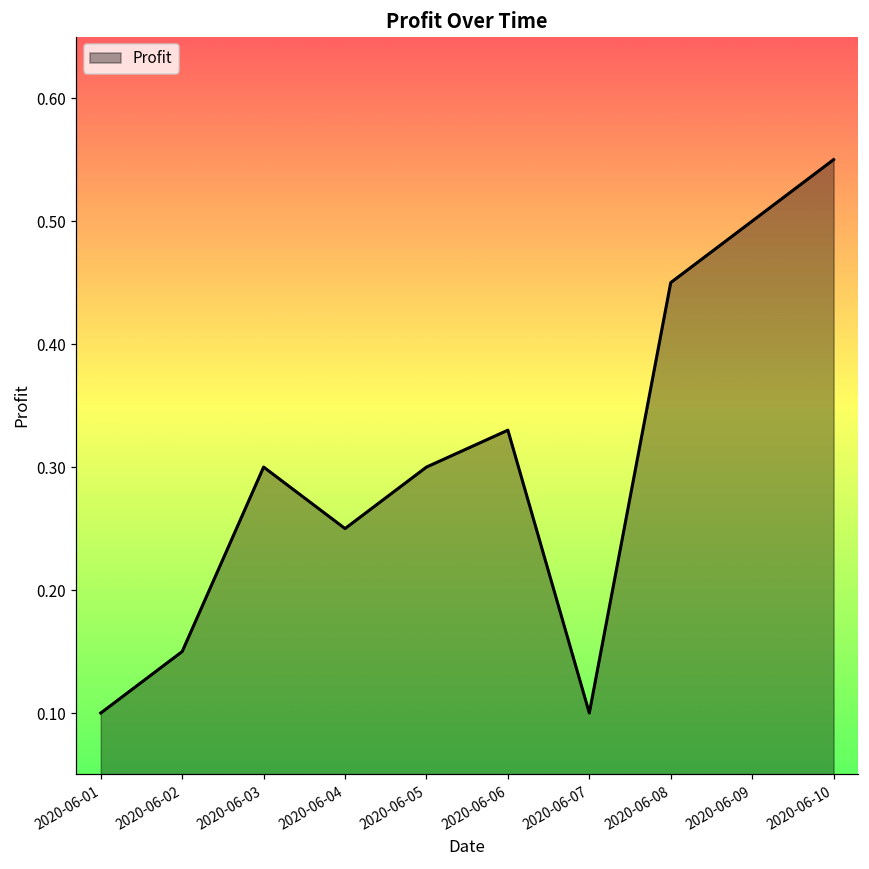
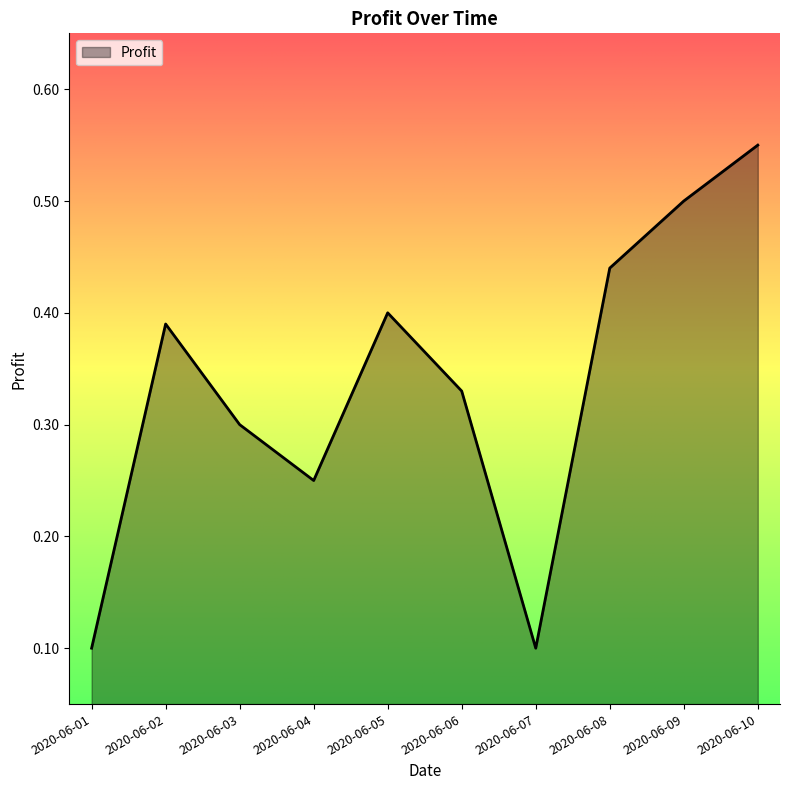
2020-06-02: 0.15 -> 0.39
2020-06-05: 0.3 -> 0.4
2020-06-08: 0.45 -> 0.44
